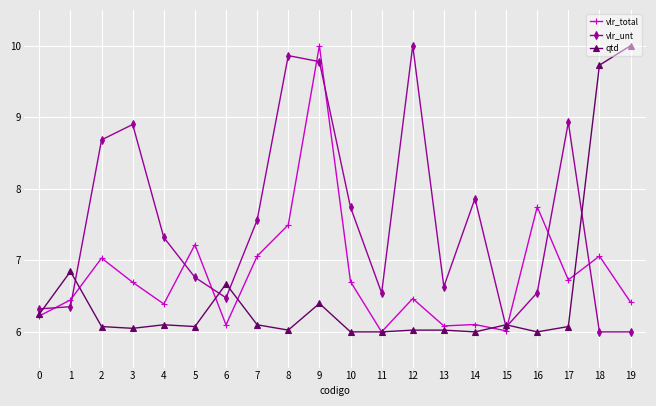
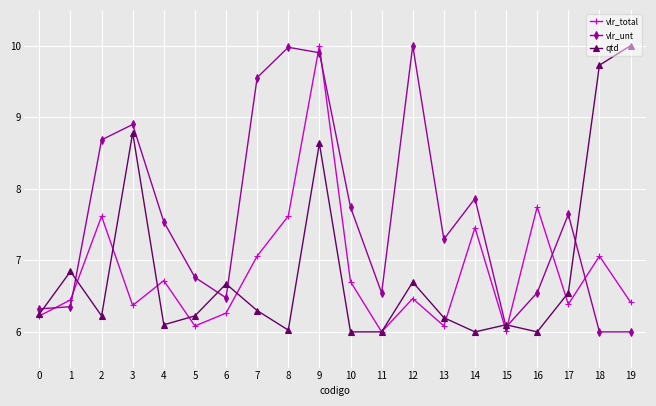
vlr_total, 2: 7.0 -> 7.6
qtd, 2: 6.1 -> 6.2
vlr_total, 3: 6.7 -> 6.4
qtd, 3: 6.0 -> 8.8
vlr_total, 4: 6.4 -> 6.7
vlr_unt, 4: 7.3 -> 7.5
vlr_total, 5: 7.2 -> 6.1
qtd, 5: 6.1 -> 6.2
vlr_total, 6: 6.1 -> 6.3
vlr_unt, 7: 7.6 -> 9.6
qtd, 7: 6.1 -> 6.3
vlr_total, 8: 7.5 -> 7.6
vlr_unt, 8: 9.9 -> 10.0
vlr_unt, 9: 9.8 -> 9.9
qtd, 9: 6.4 -> 8.6
qtd, 12: 6.0 -> 6.7
vlr_unt, 13: 6.6 -> 7.3
qtd, 13: 6.0 -> 6.2
vlr_total, 14: 6.1 -> 7.5
vlr_total, 17: 6.7 -> 6.4
vlr_unt, 17: 8.9 -> 7.6
qtd, 17: 6.1 -> 6.5
